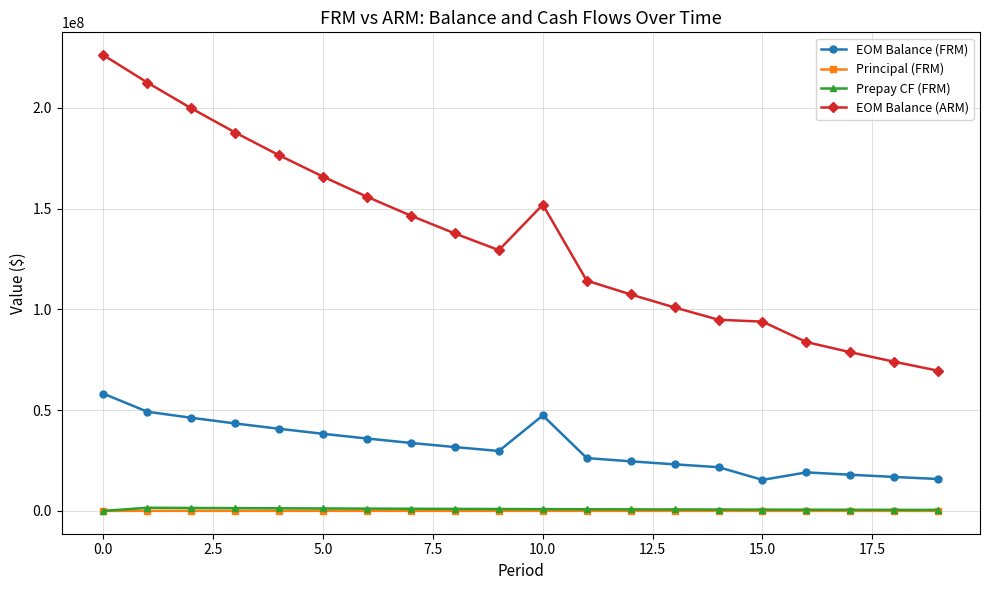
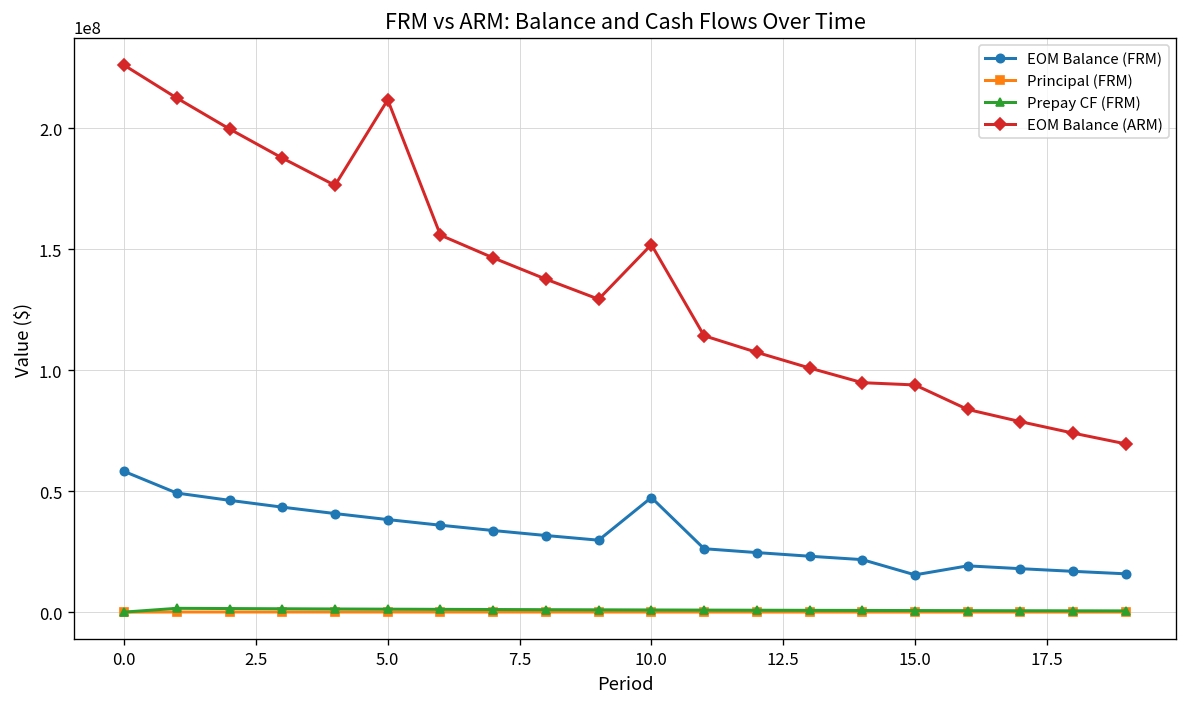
EOM Balance (ARM), 5.0: 166000000 -> 212000000
